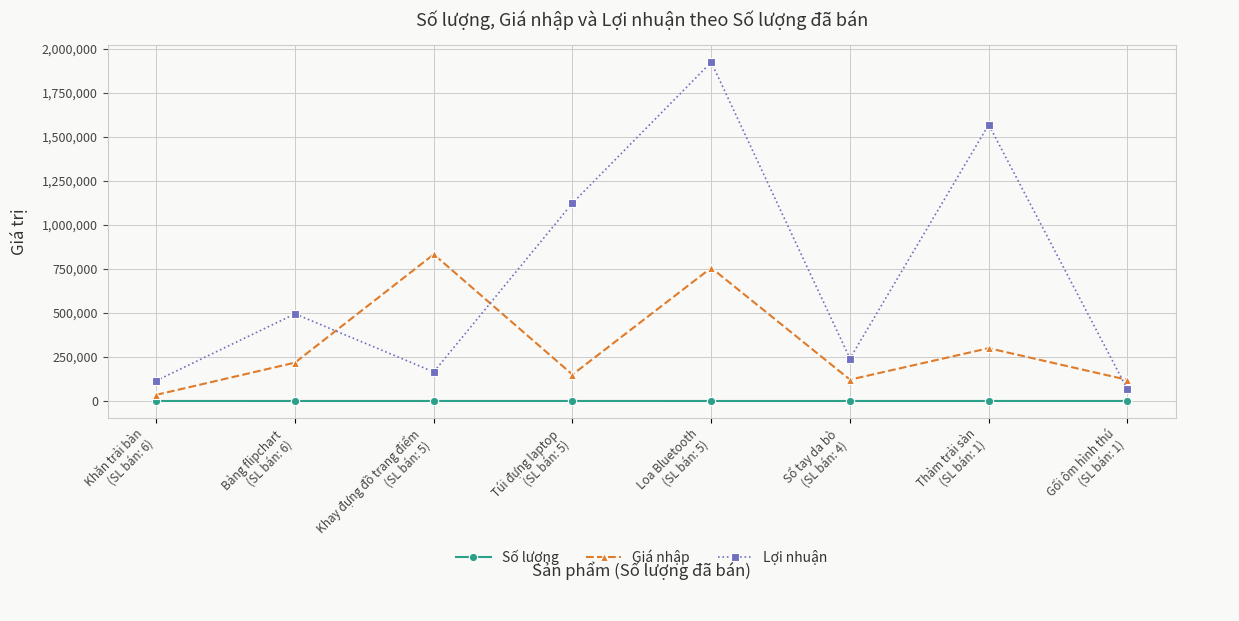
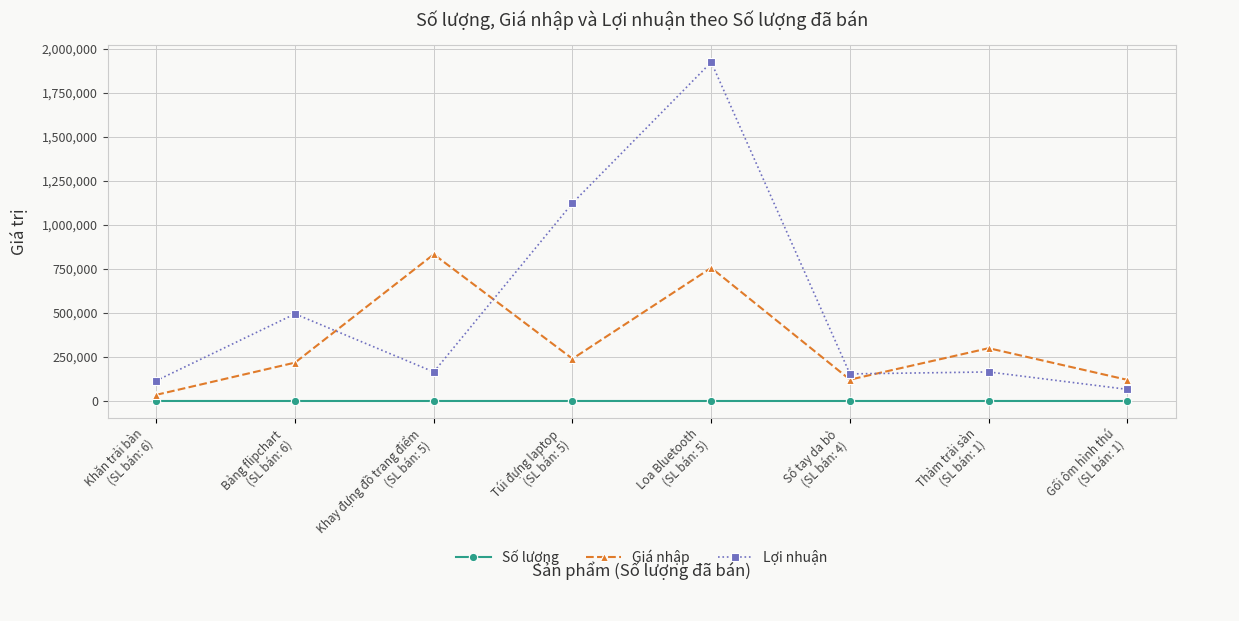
Giá nhập, Túi đựng laptop (SL bán: 5): 150,000 -> 240,000
Lợi nhuận, Sổ tay da bò (SL bán: 4): 240,000 -> 150,000
Lợi nhuận, Thảm trải sàn (SL bán: 1): 1,570,000 -> 170,000
